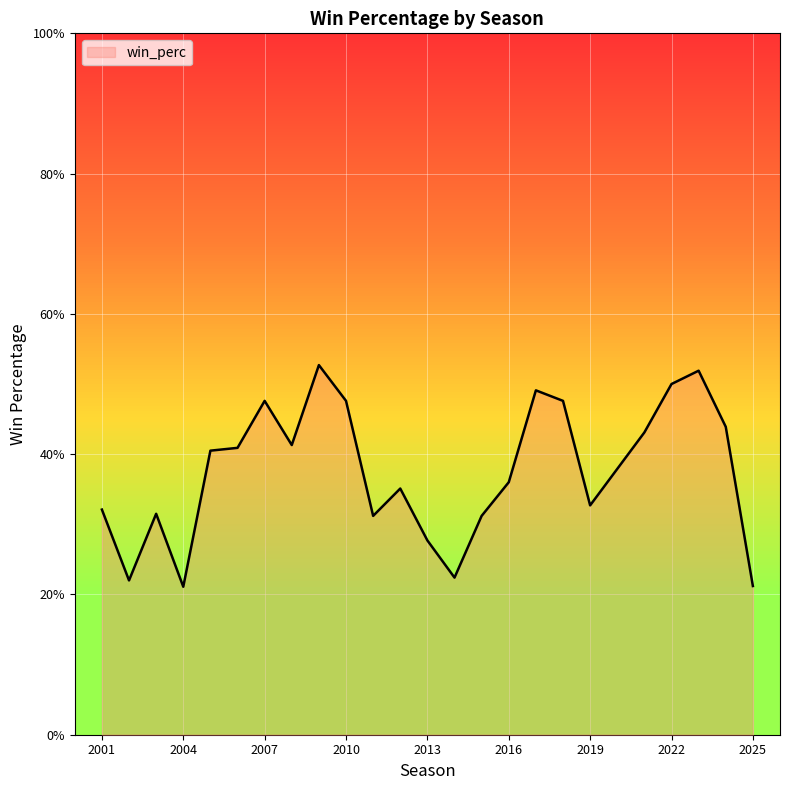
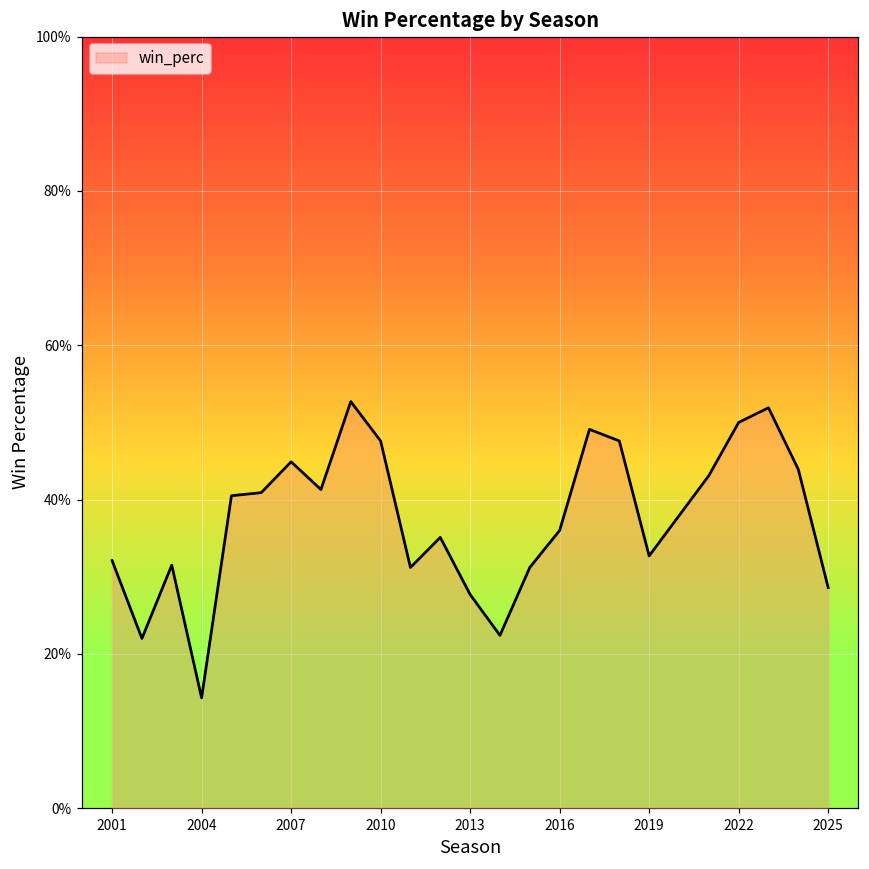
win_perc, 2004: 21% -> 14%
win_perc, 2007: 48% -> 45%
win_perc, 2025: 21% -> 29%
